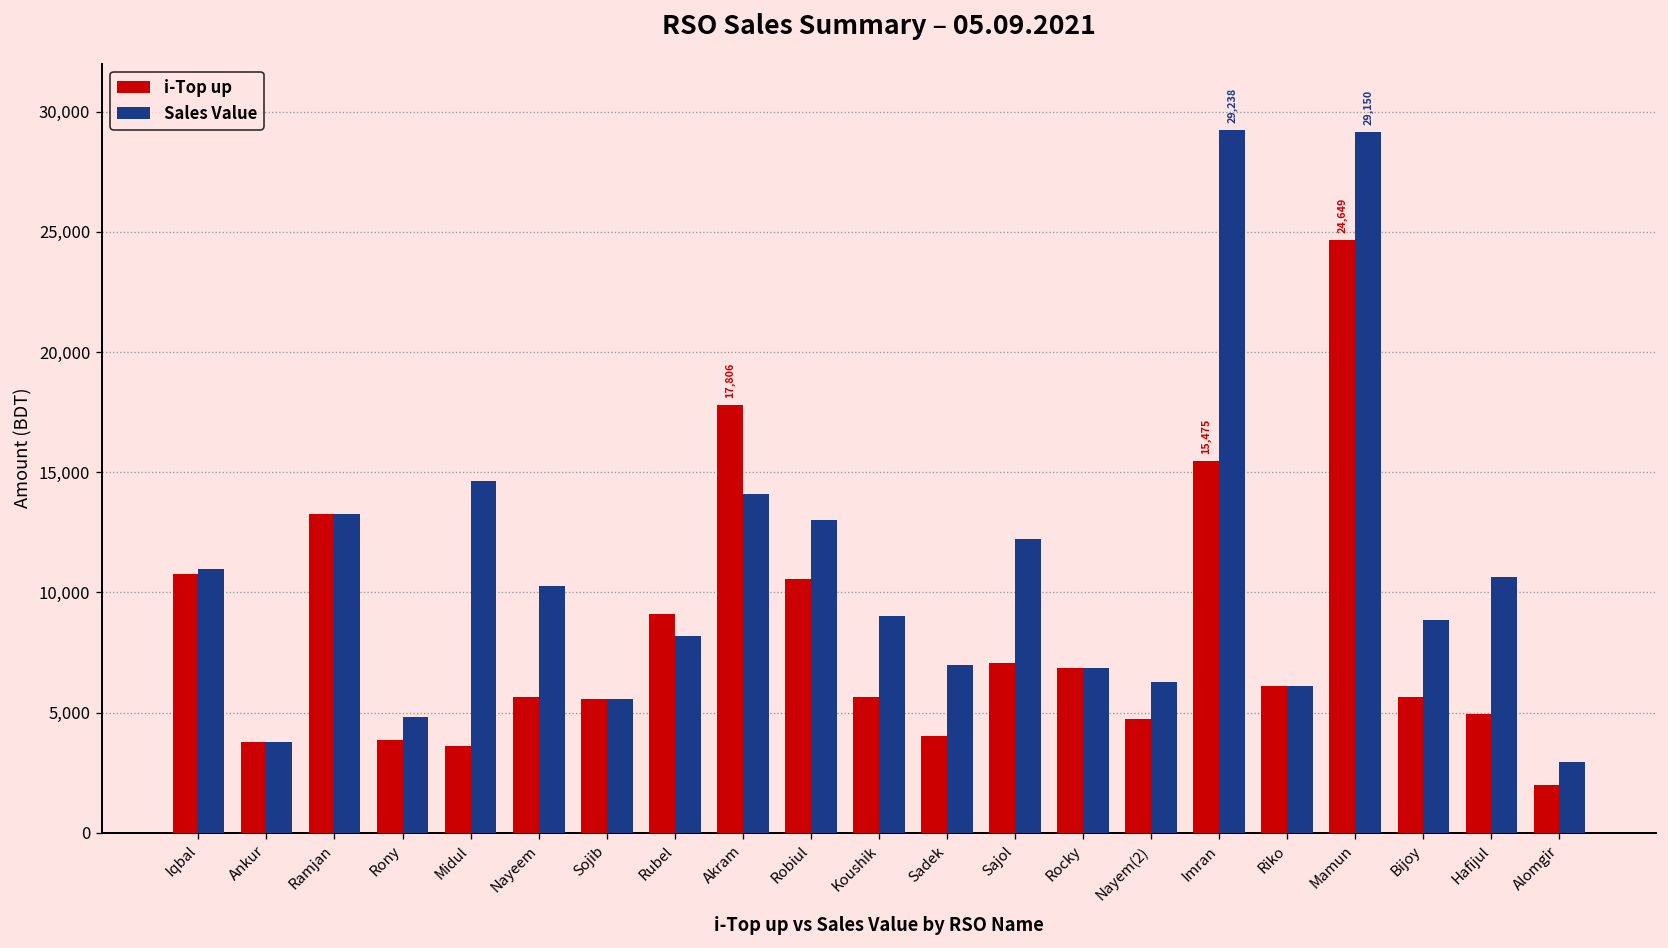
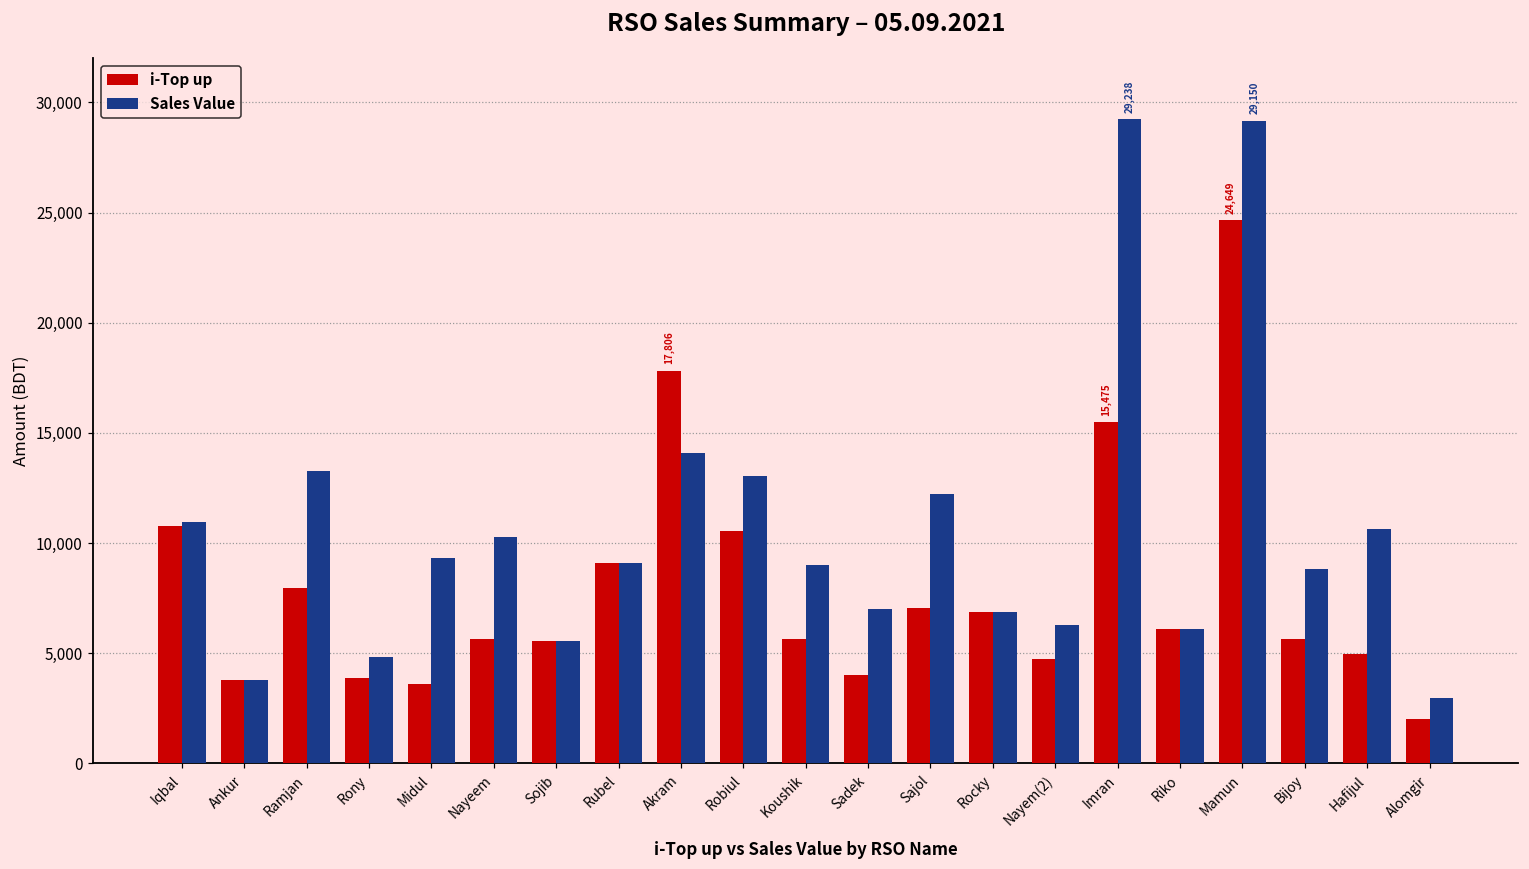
i-Top up, Ramjan: 13,300 -> 7,900
Sales Value, Midul: 14,600 -> 9,300
Sales Value, Rubel: 8,200 -> 9,100
